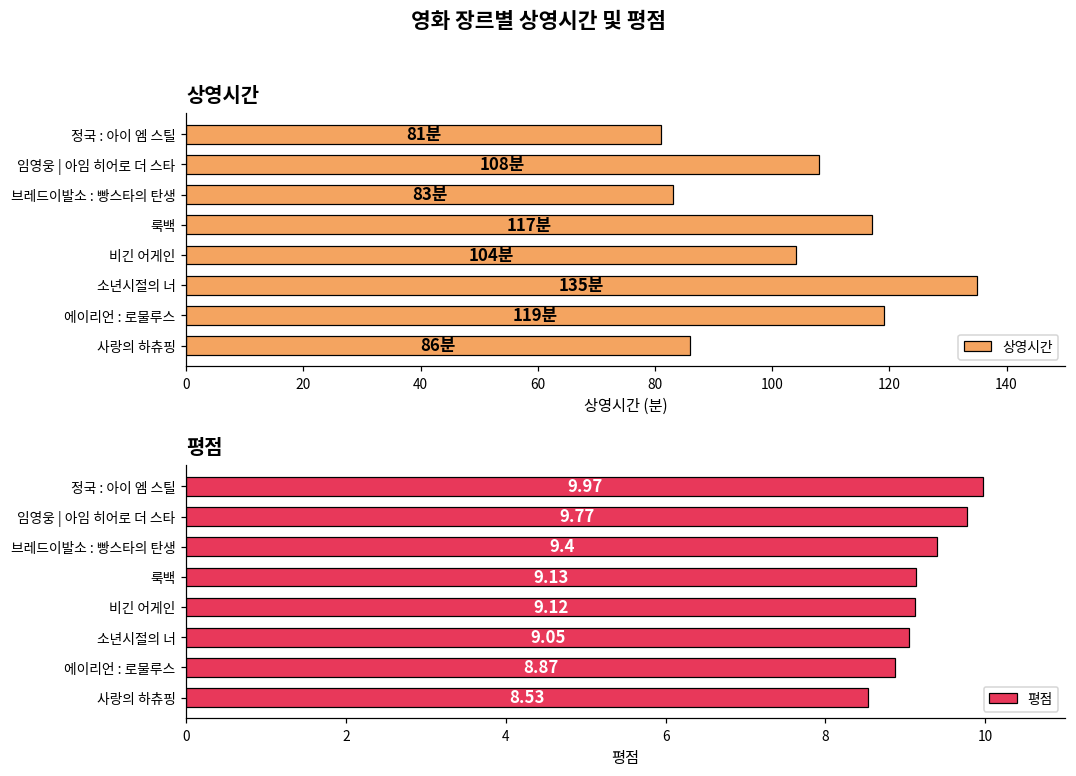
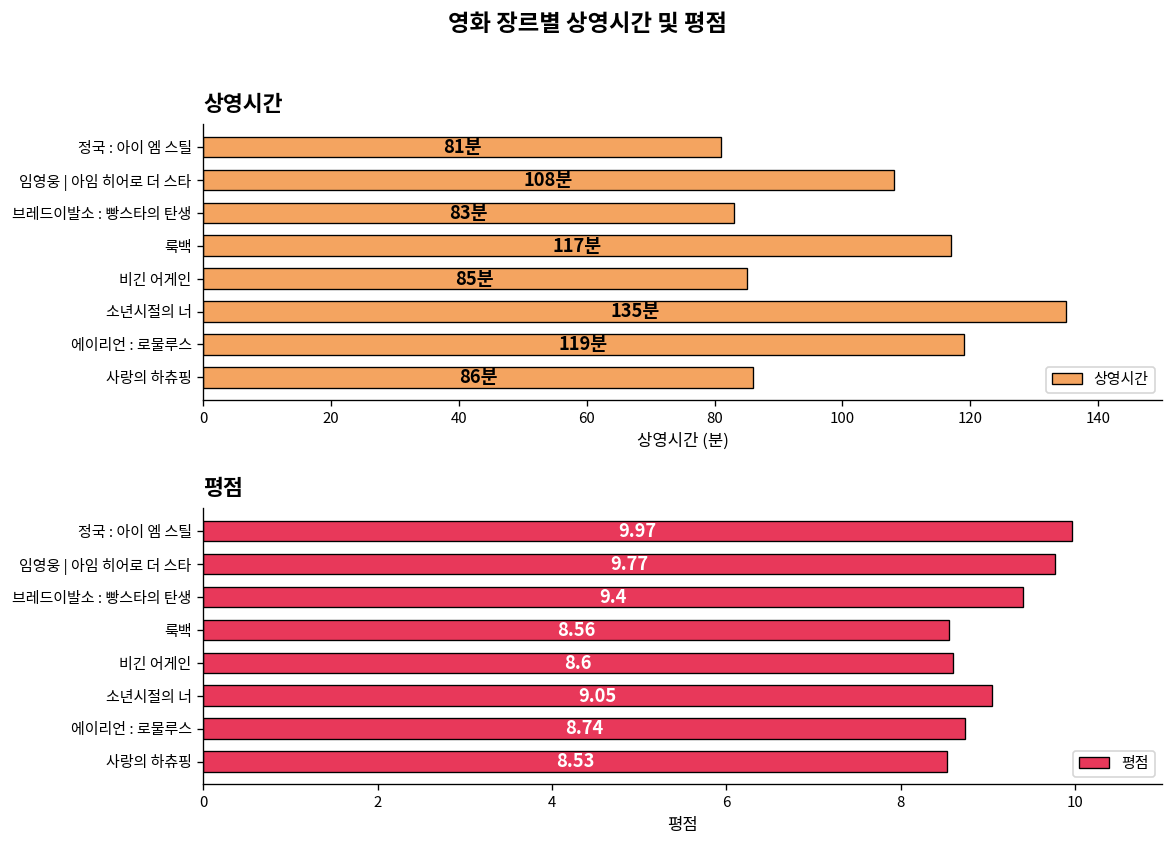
상영시간, 비긴 어게인: 104분 -> 85분
평점, 룩백: 9.13 -> 8.56
평점, 비긴 어게인: 9.12 -> 8.6
평점, 에이리언 : 로물루스: 8.87 -> 8.74
